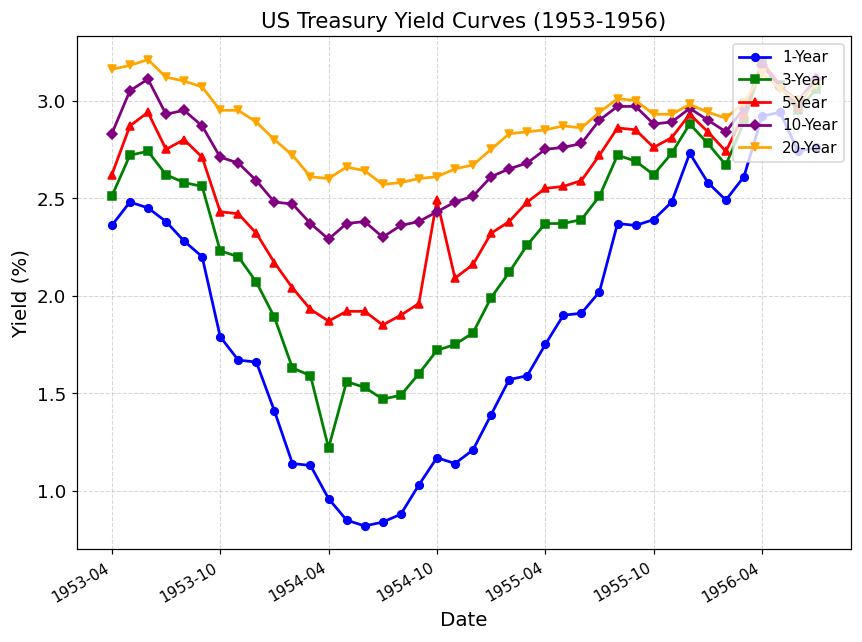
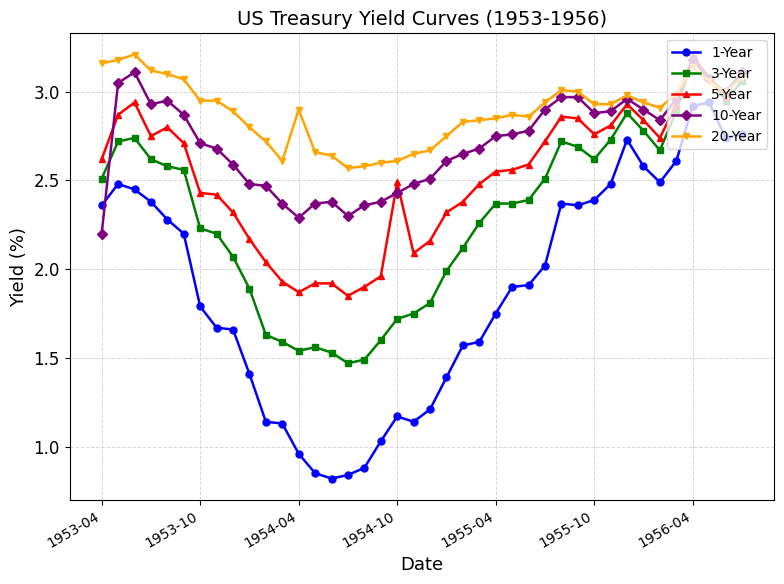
10-Year, 1953-04: 2.83 -> 2.20
3-Year, 1954-04: 1.22 -> 1.54
20-Year, 1954-04: 2.6 -> 2.9
